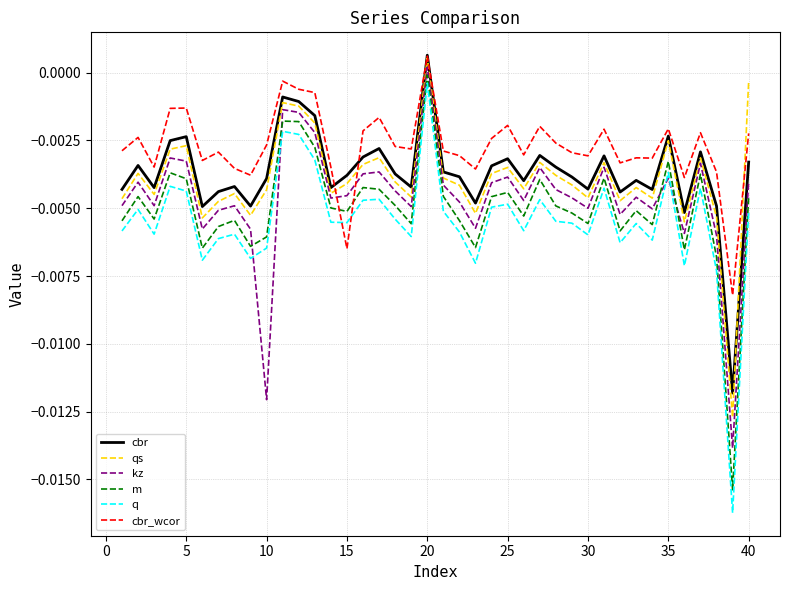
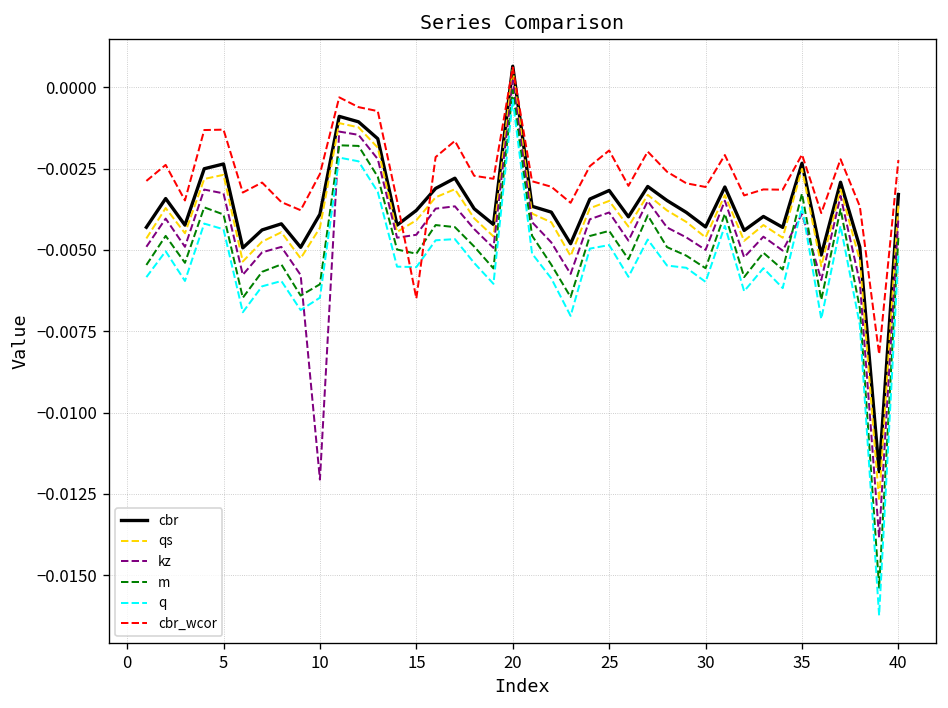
qs, 40: -0.0003 -> -0.0036
